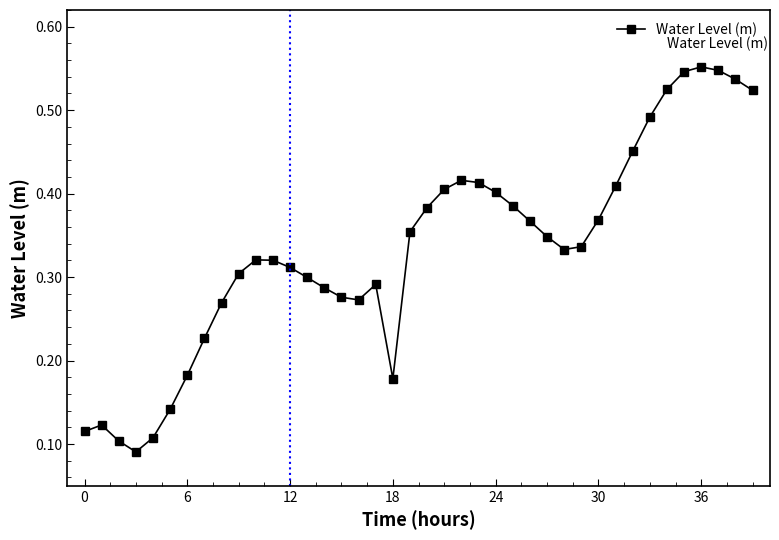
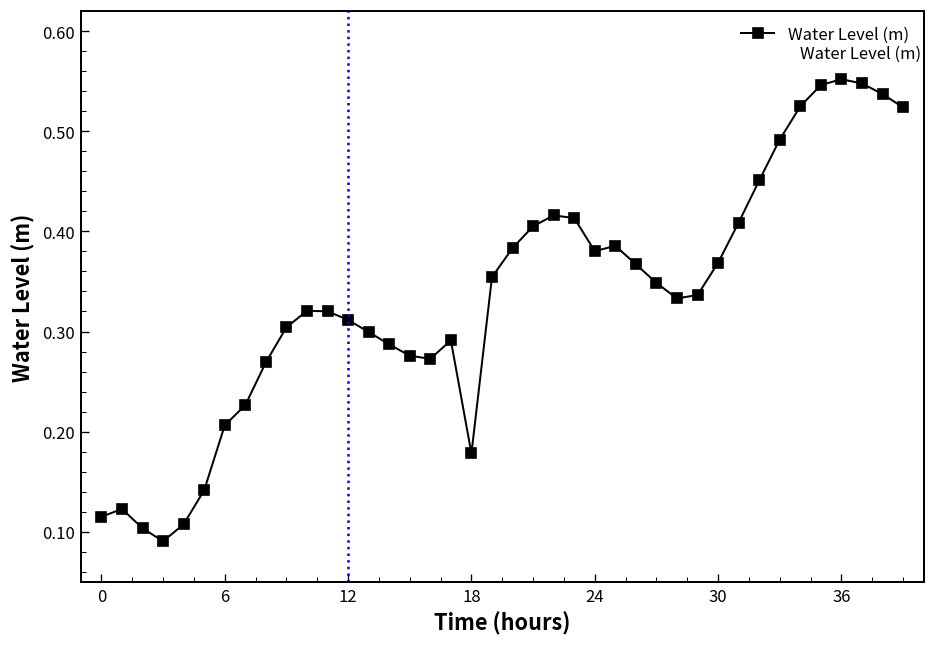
6: 0.18 -> 0.21
24: 0.40 -> 0.38
